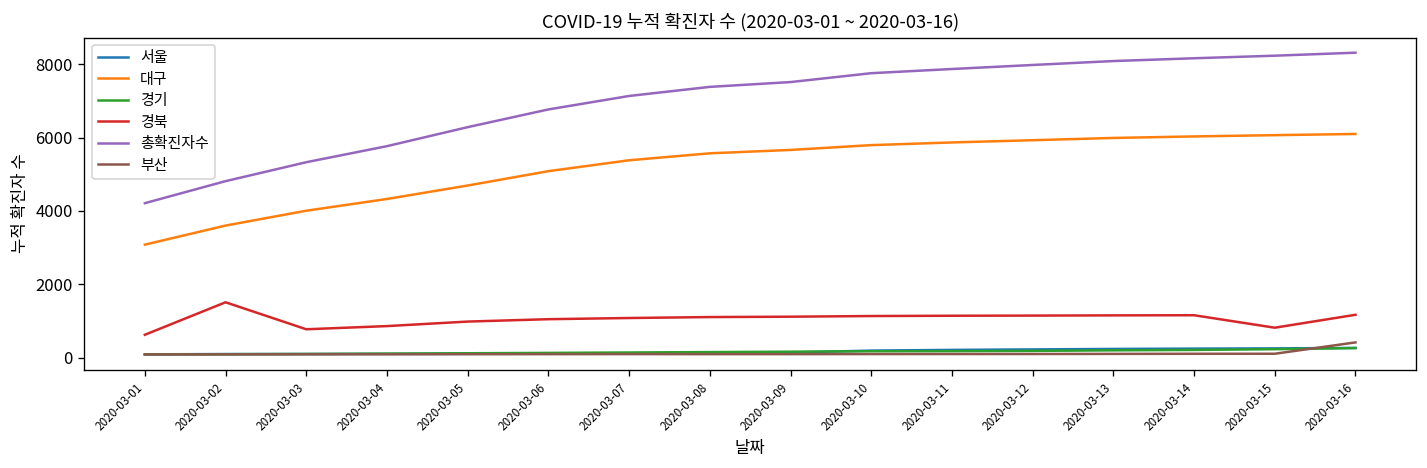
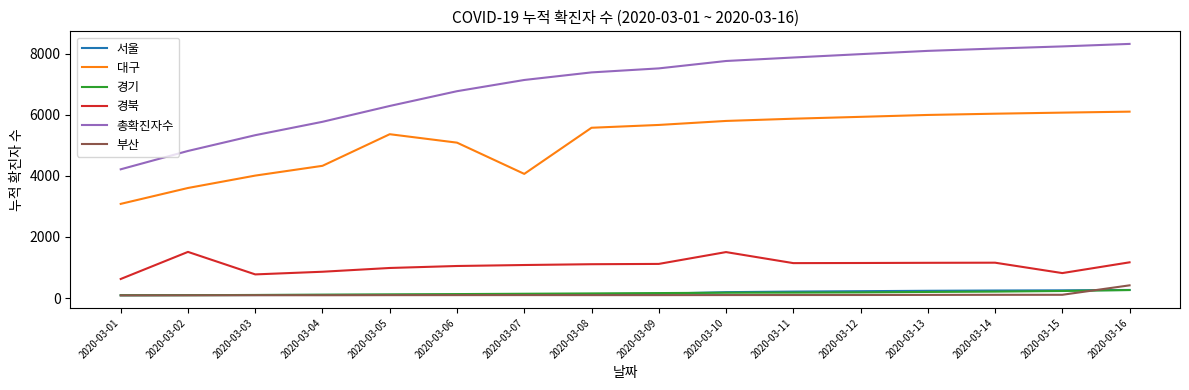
대구, 2020-03-05: 4700 -> 5400
대구, 2020-03-07: 5400 -> 4100
경북, 2020-03-10: 1100 -> 1500
